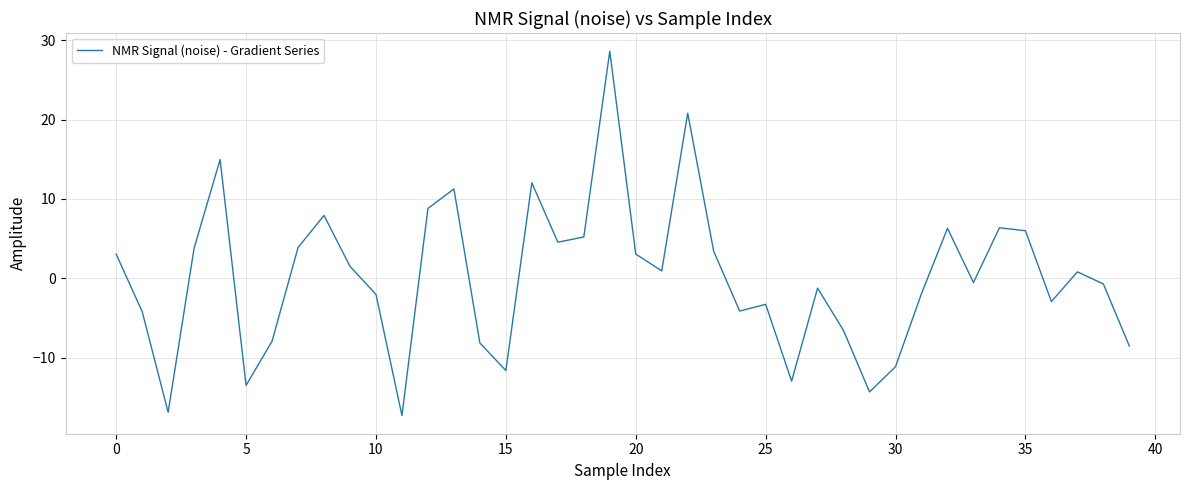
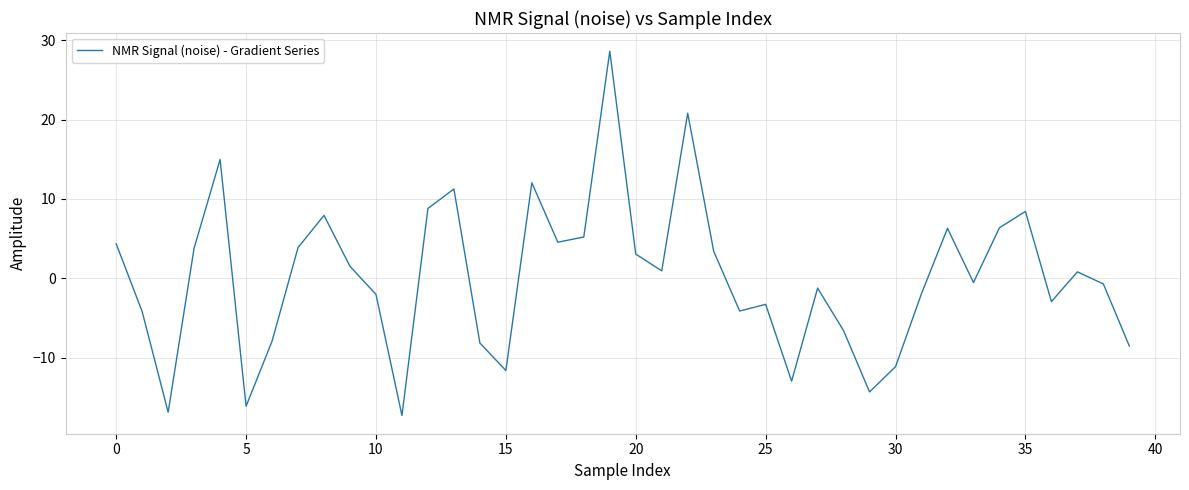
0: 3 -> 4
5: -14 -> -16
35: 6 -> 8
